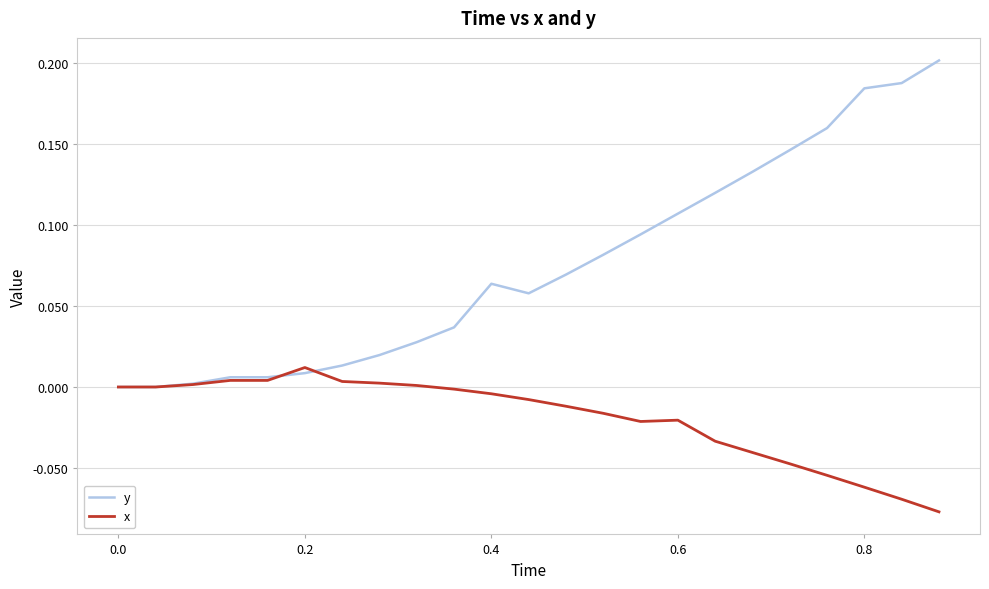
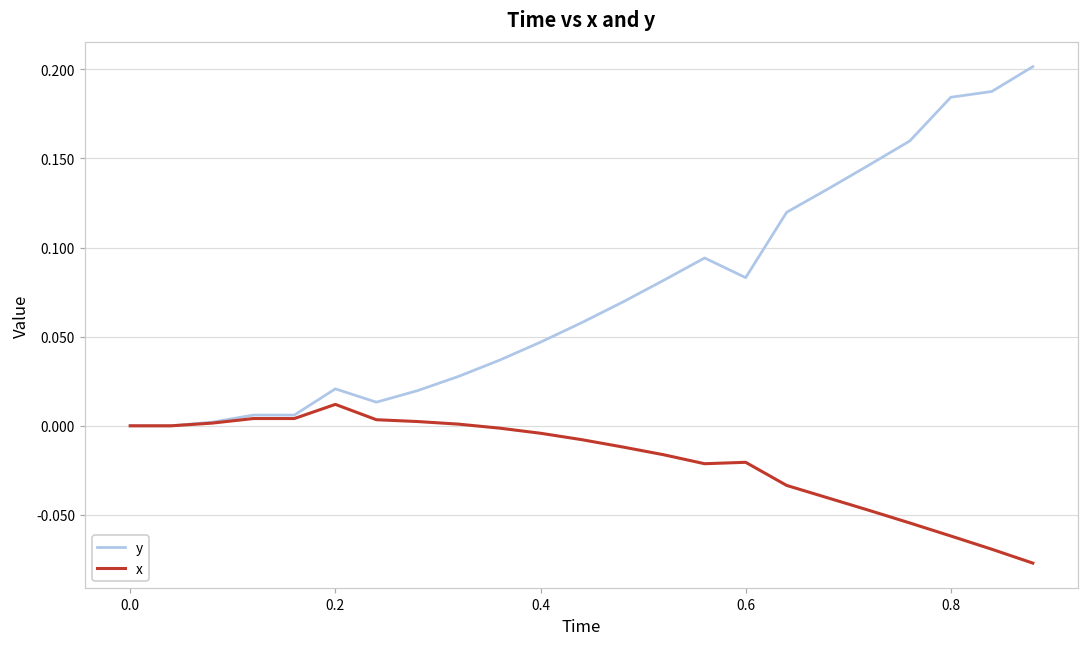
y, 0.2: 0.009 -> 0.021
y, 0.4: 0.064 -> 0.047
y, 0.6: 0.107 -> 0.083
